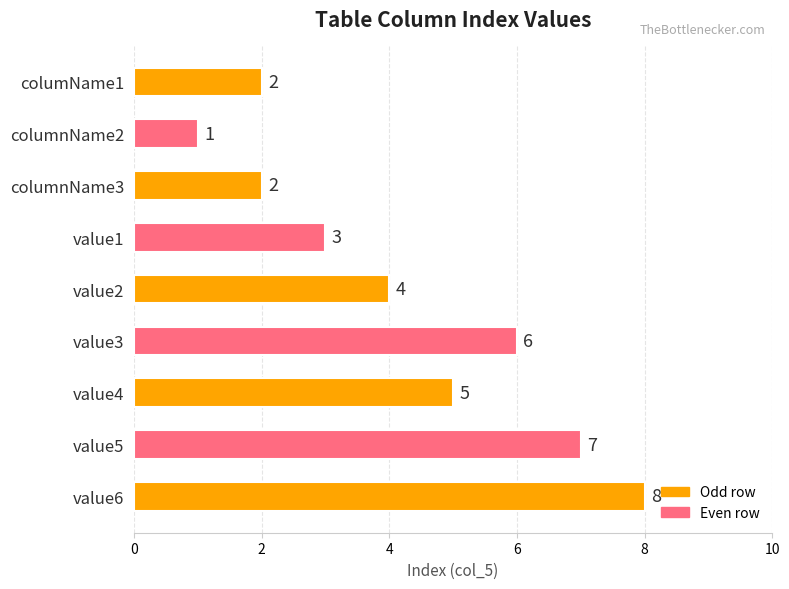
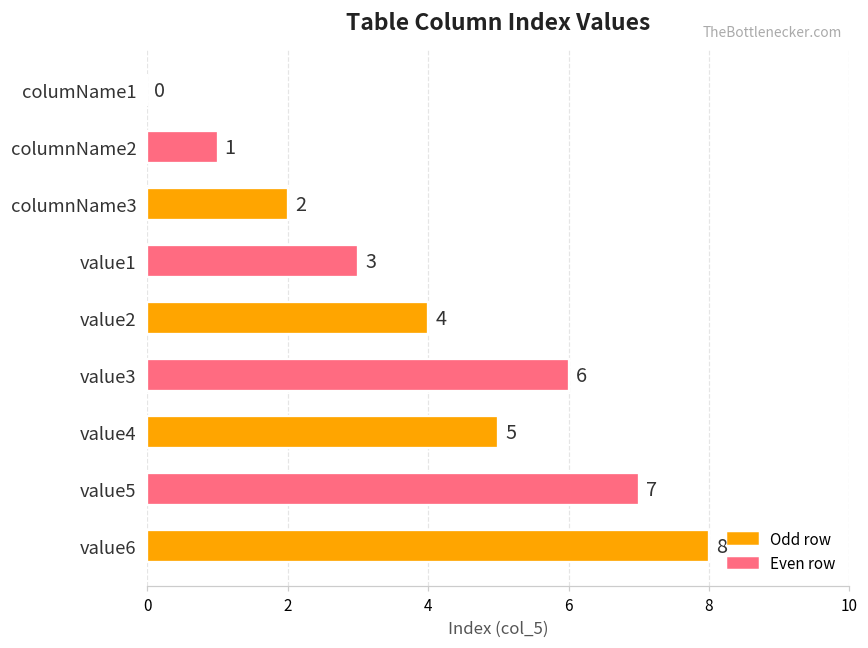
columName1: 2 -> 0
